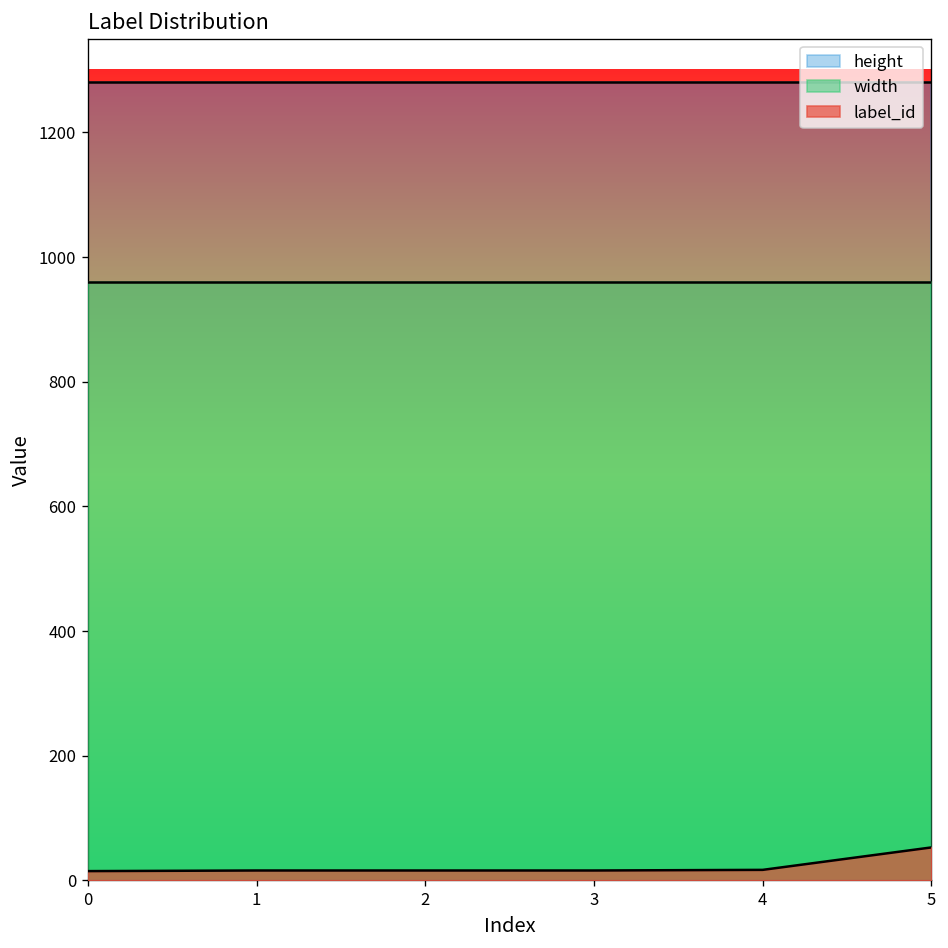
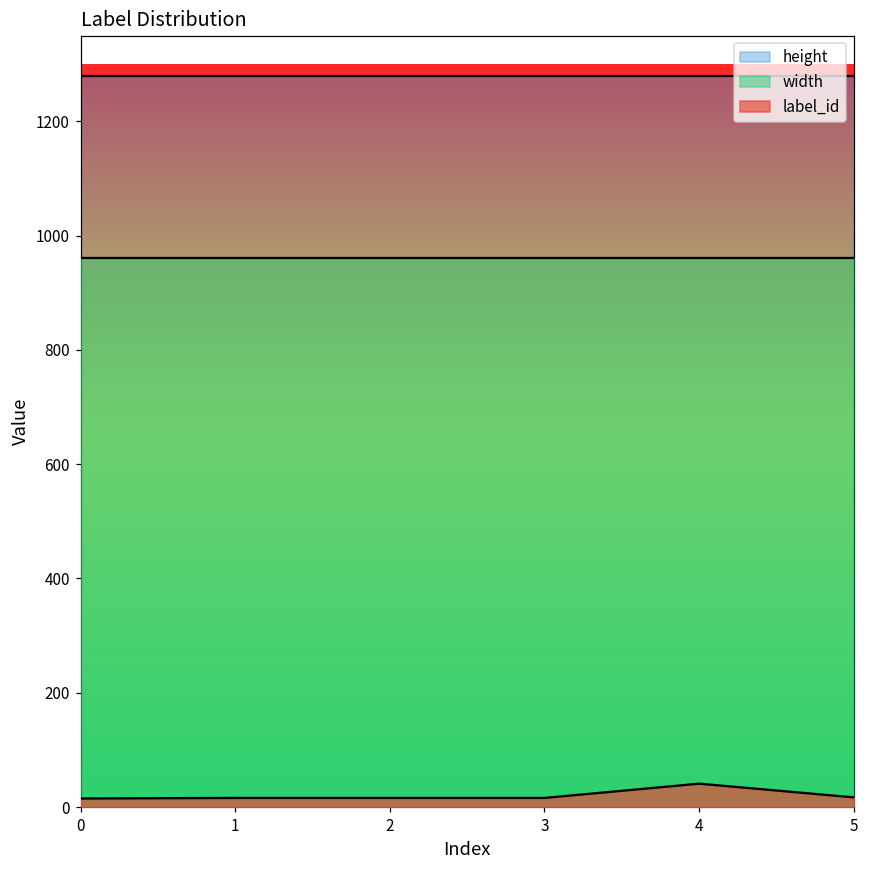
label_id, 4: 20 -> 40
label_id, 5: 50 -> 20
